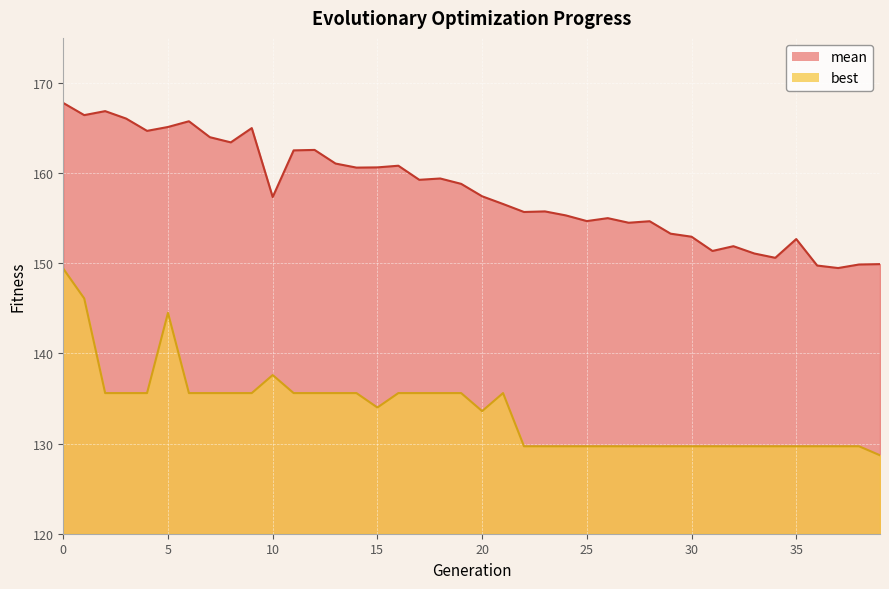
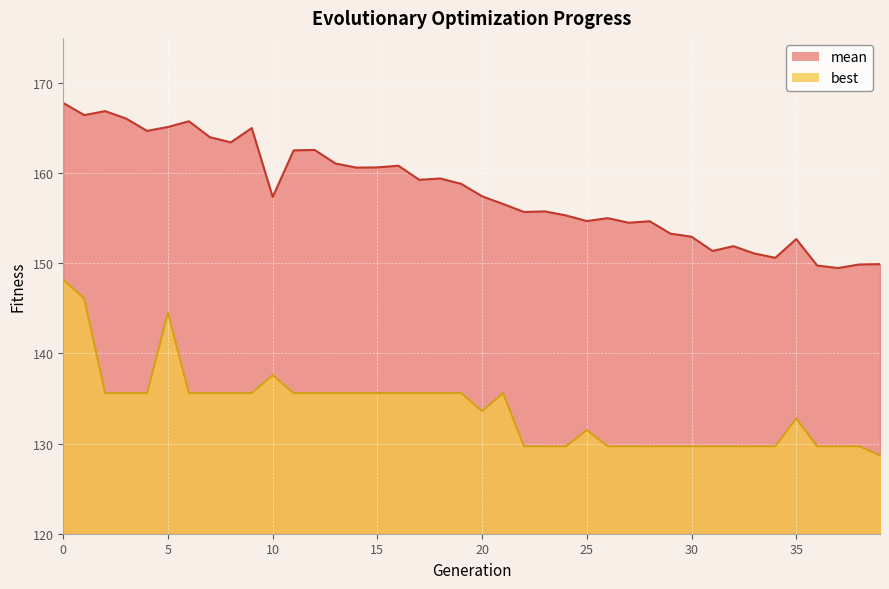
best, 0: 149 -> 148
best, 15: 134 -> 136
best, 25: 130 -> 132
best, 35: 130 -> 133
